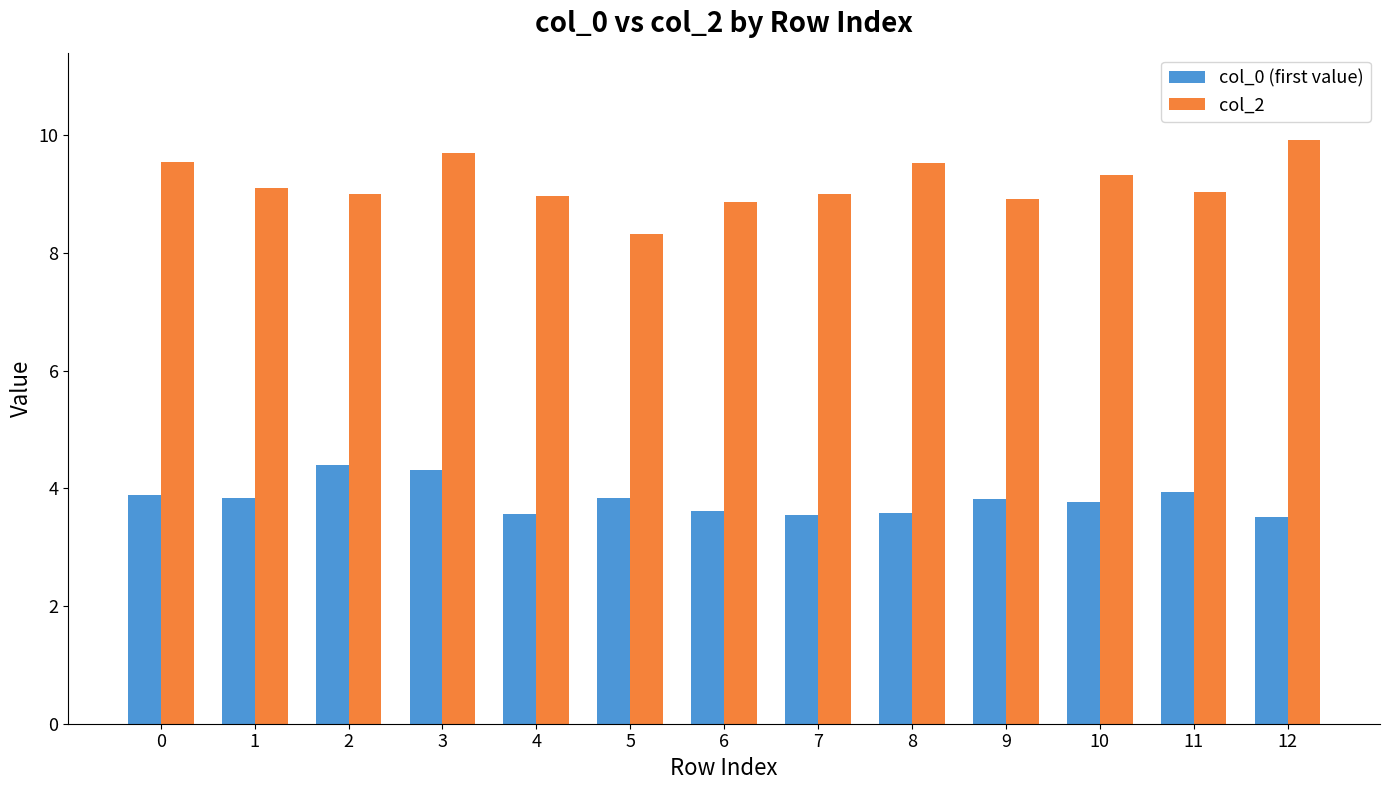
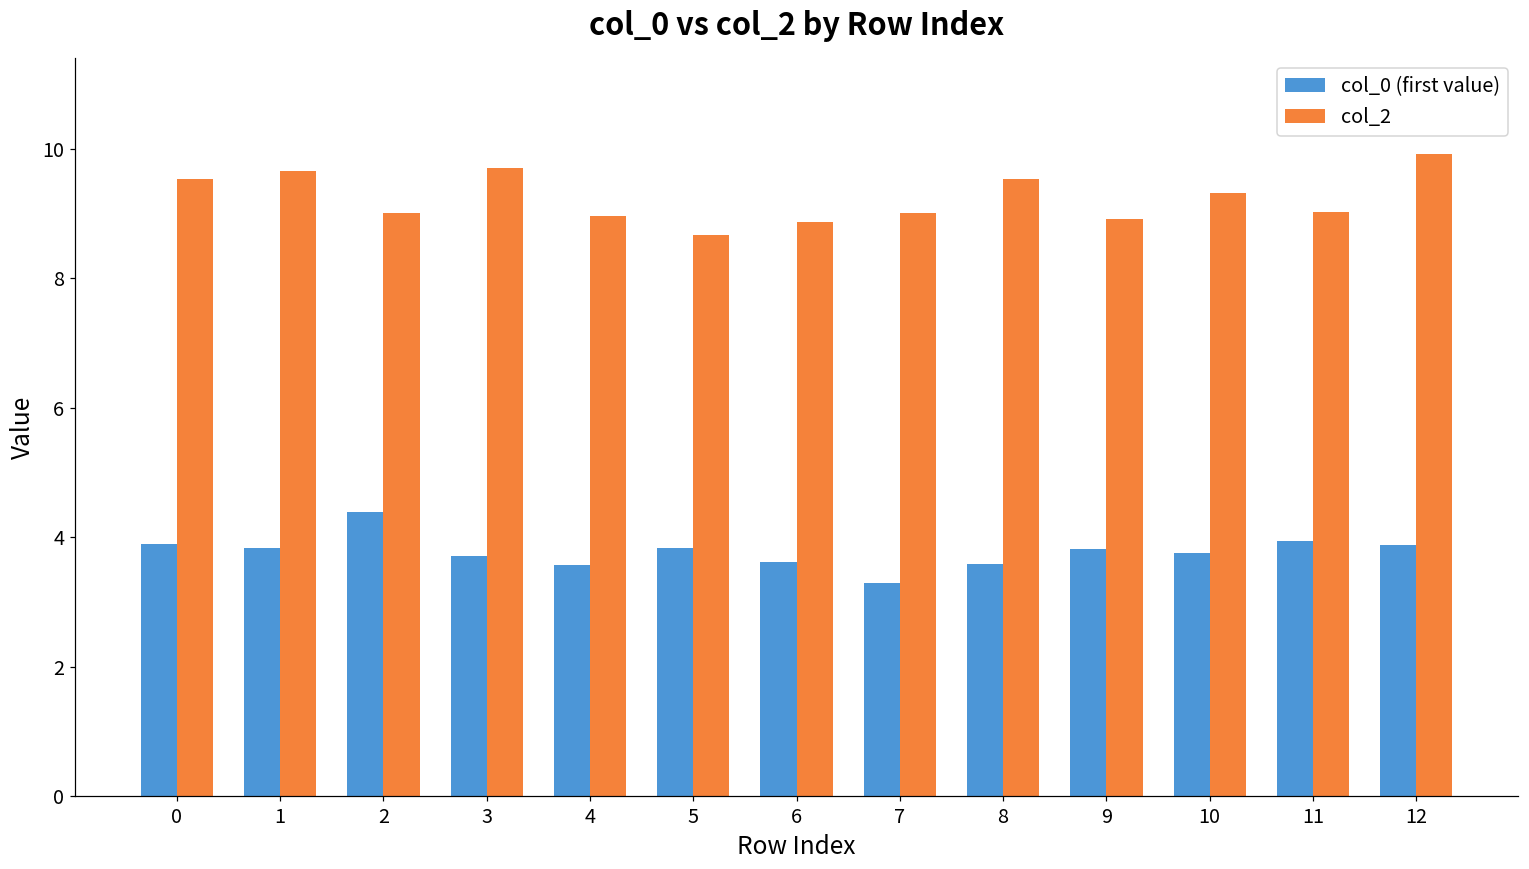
col_2, 1: 9.1 -> 9.7
col_0 (first value), 3: 4.3 -> 3.7
col_2, 5: 8.3 -> 8.7
col_0 (first value), 7: 3.5 -> 3.3
col_0 (first value), 12: 3.5 -> 3.9
